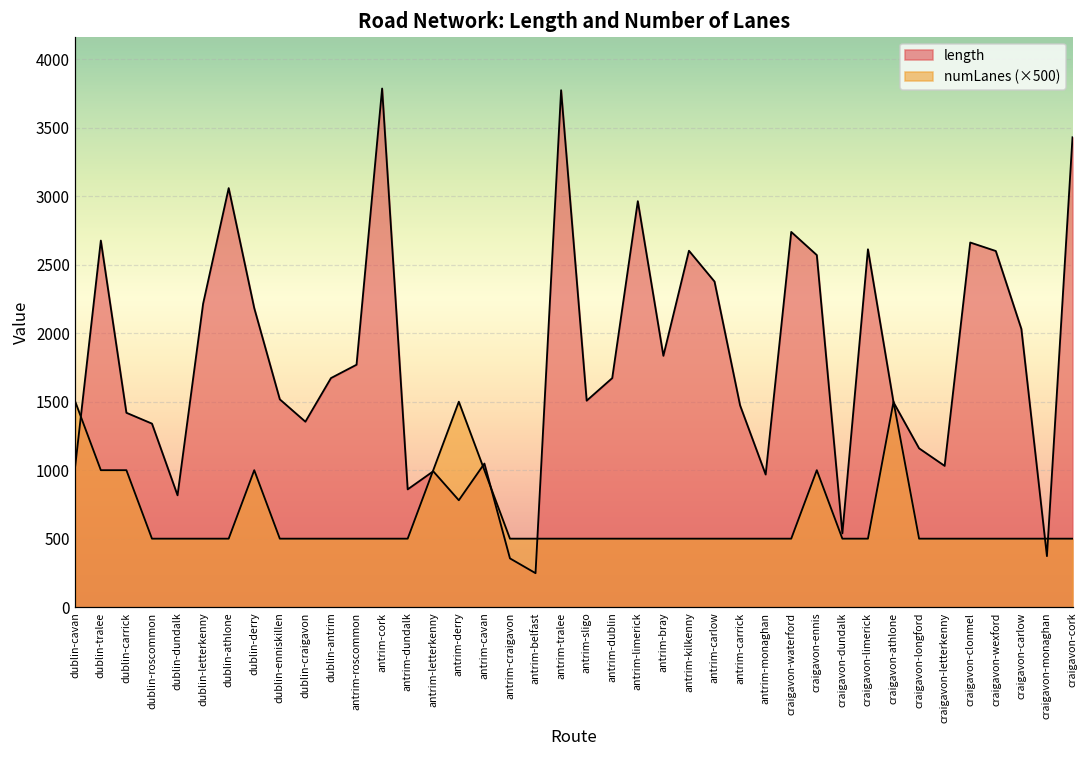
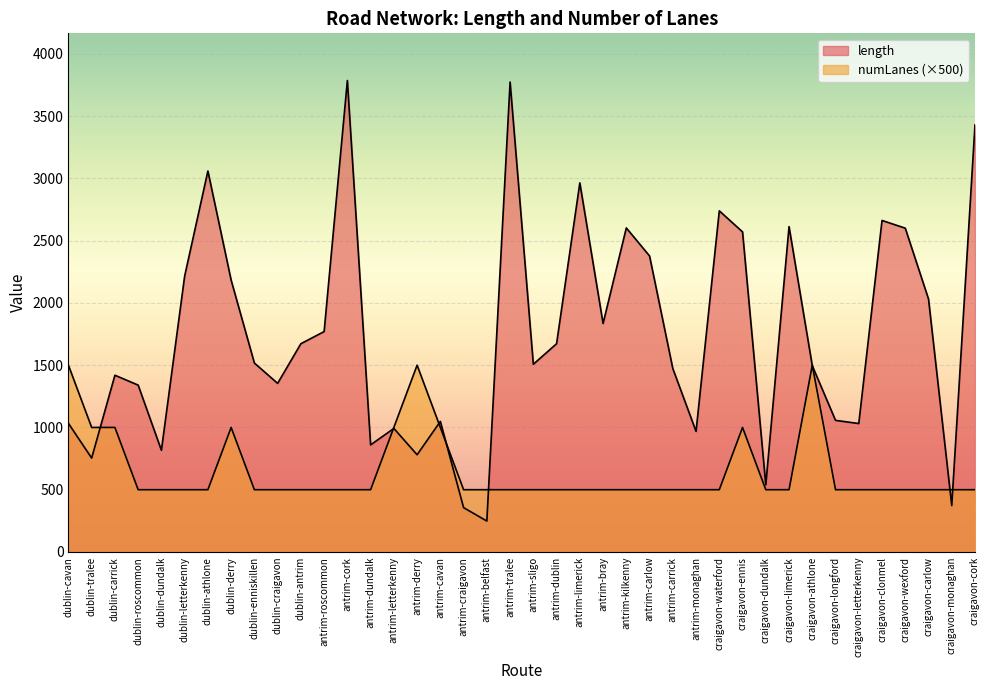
length, dublin-tralee: 2680 -> 750
length, craigavon-longford: 1160 -> 1060
